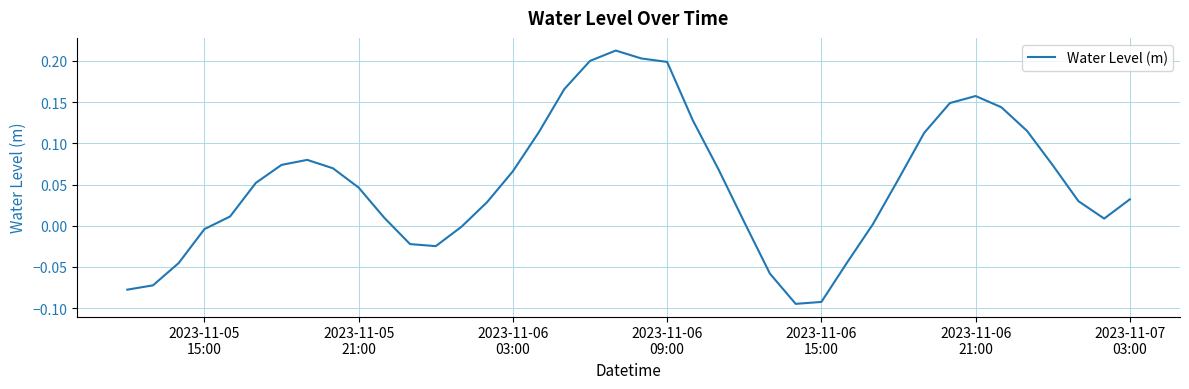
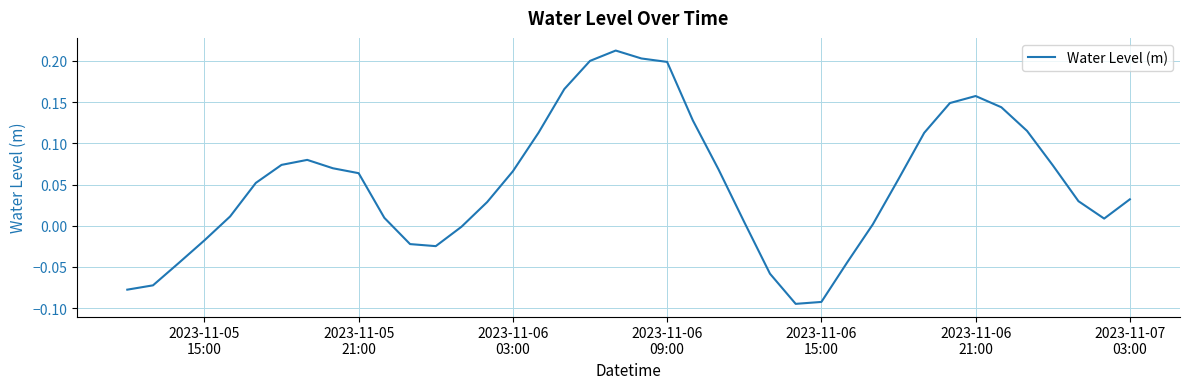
2023-11-05 15:00: 0.00 -> -0.02
2023-11-05 21:00: 0.05 -> 0.06
